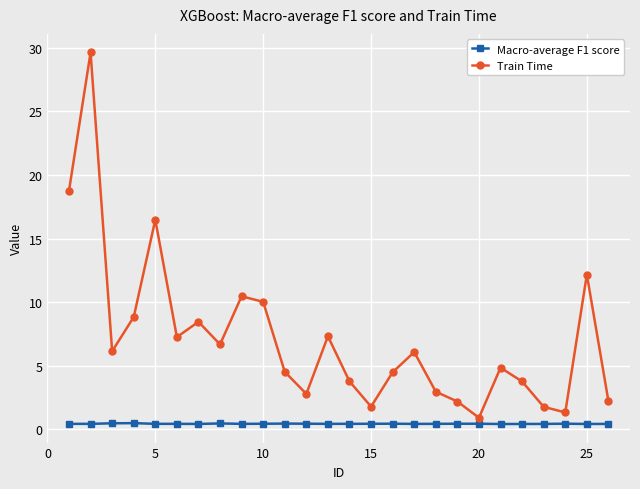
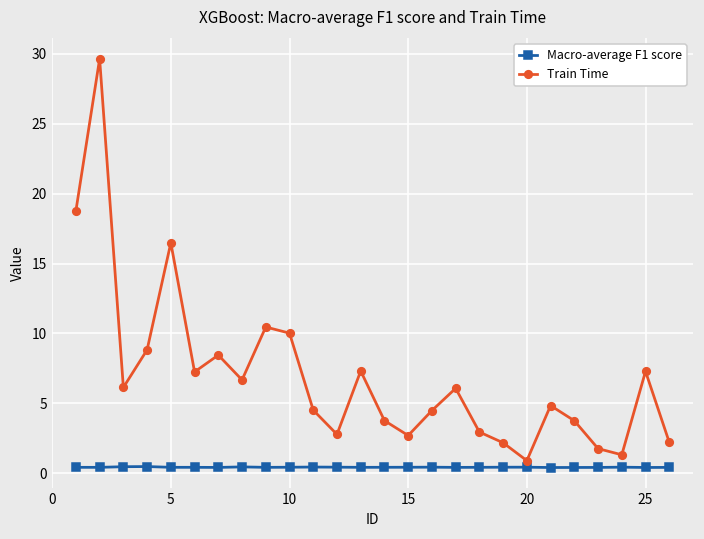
Train Time, 15: 1.8 -> 2.7
Train Time, 25: 12.2 -> 7.3
